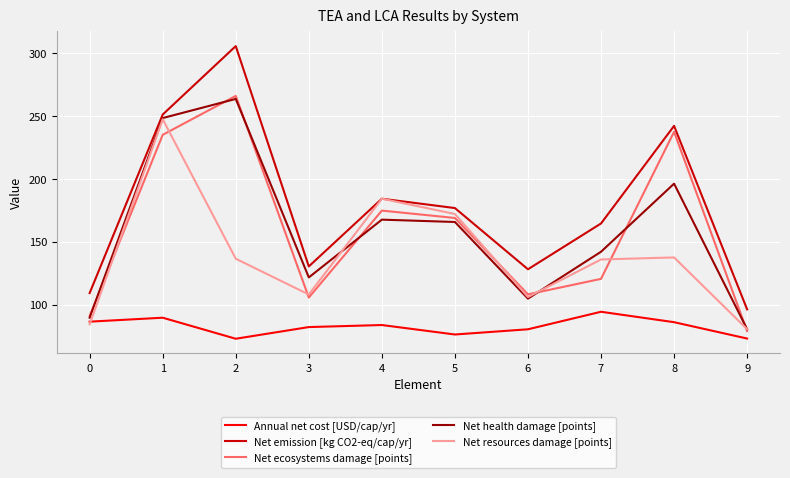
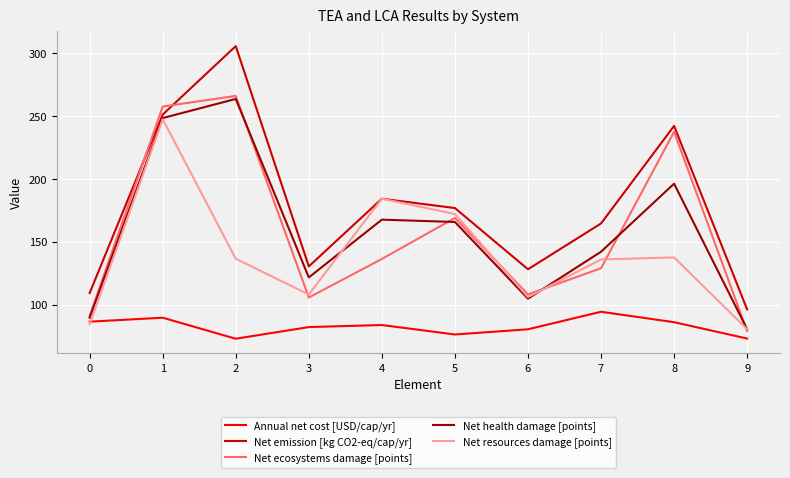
Net ecosystems damage [points], 1: 235 -> 258
Net ecosystems damage [points], 4: 175 -> 136
Net ecosystems damage [points], 7: 120 -> 129
